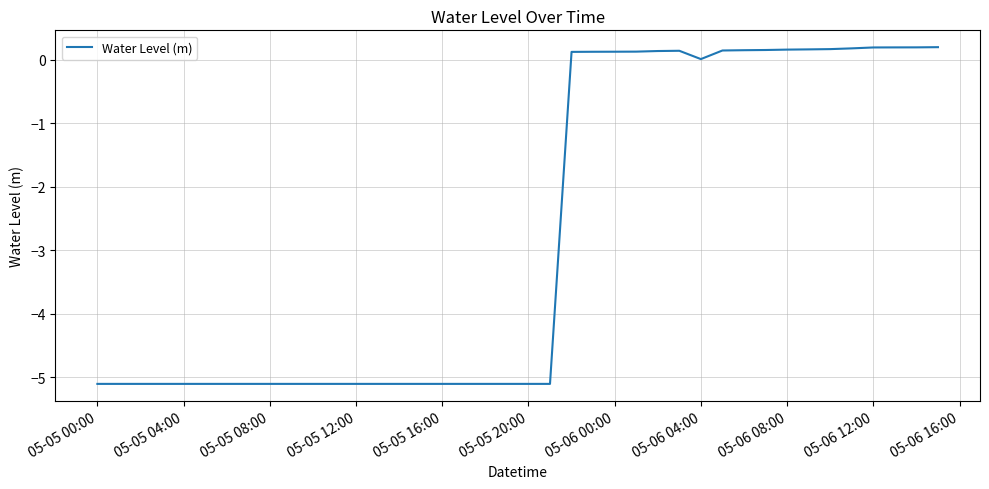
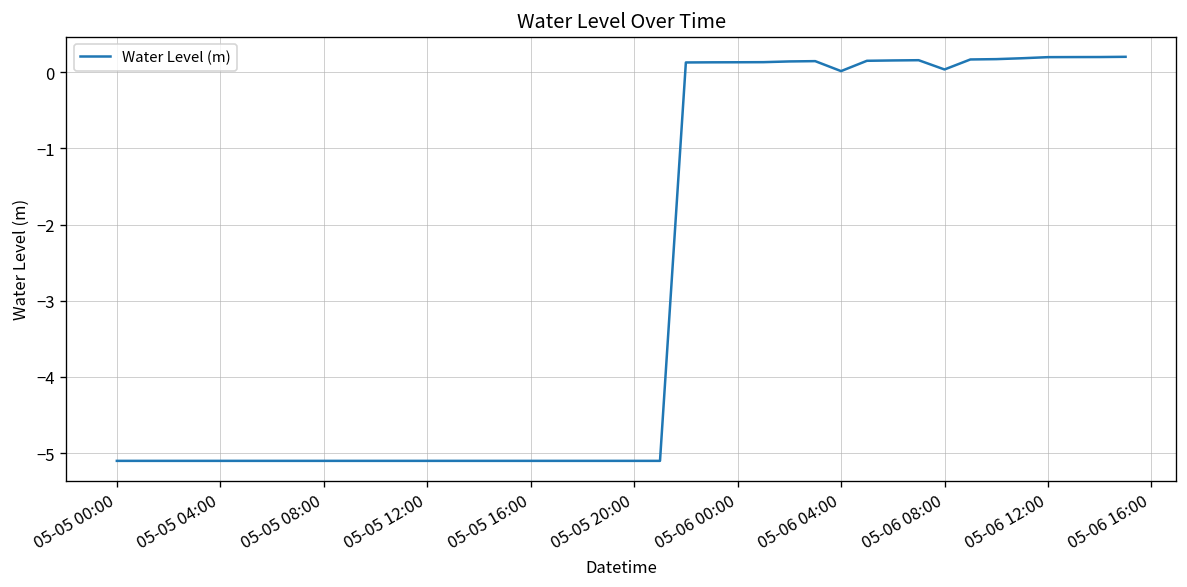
05-06 08:00: 0.2 -> 0.0
